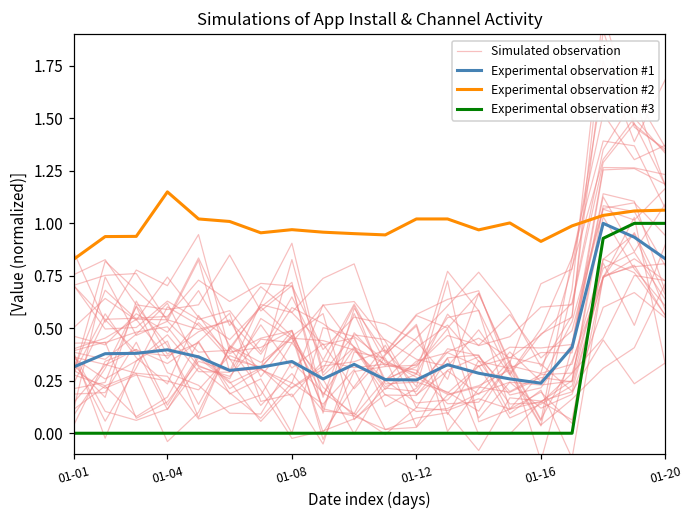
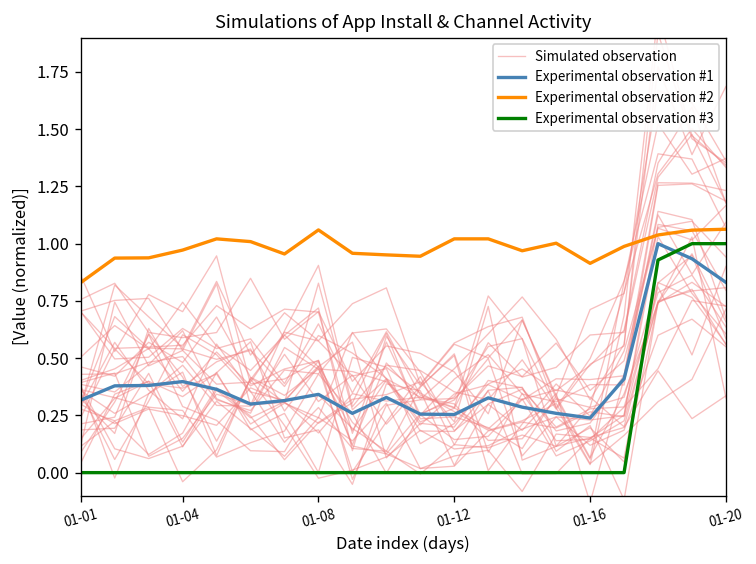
Experimental observation #2, 01-04: 1.15 -> 0.97
Experimental observation #2, 01-08: 0.97 -> 1.06
